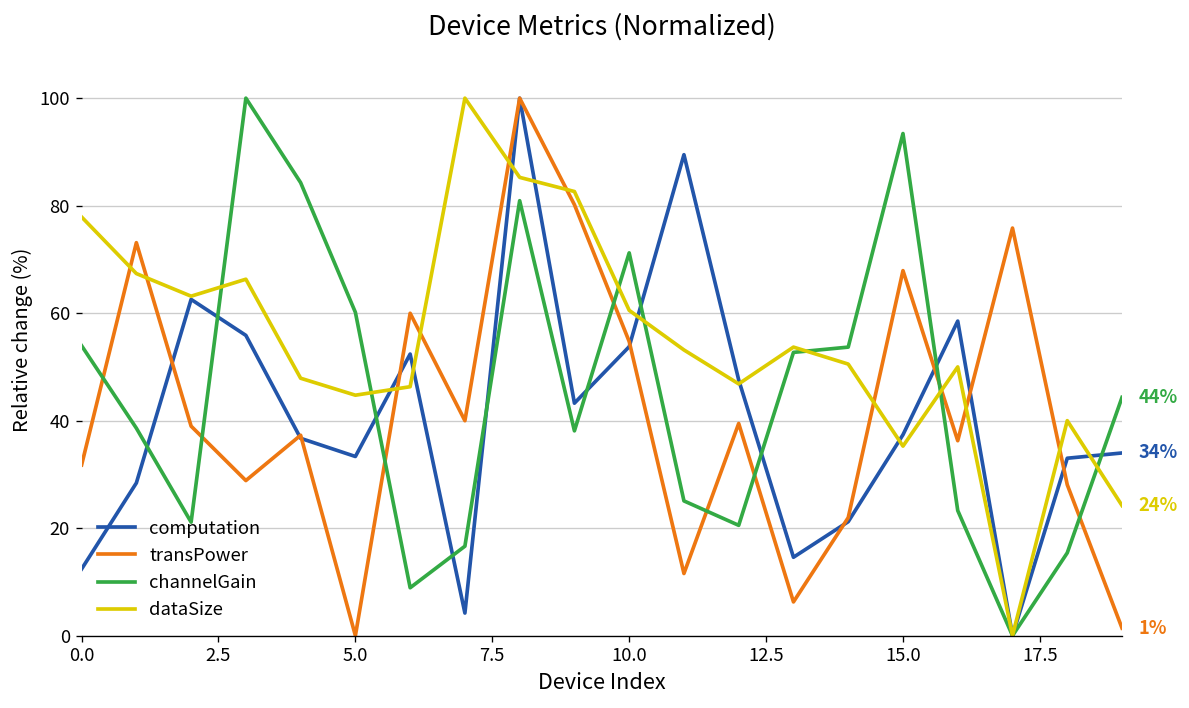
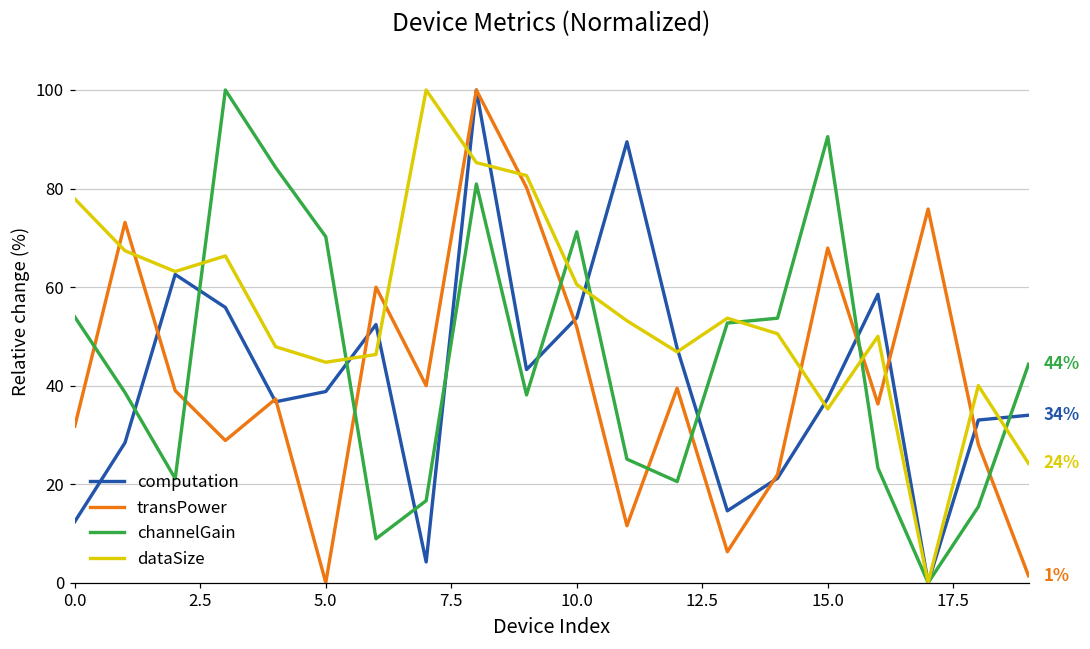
computation, 5.0: 33 -> 39
channelGain, 5.0: 60 -> 70
transPower, 10.0: 55 -> 52
channelGain, 15.0: 93 -> 91
